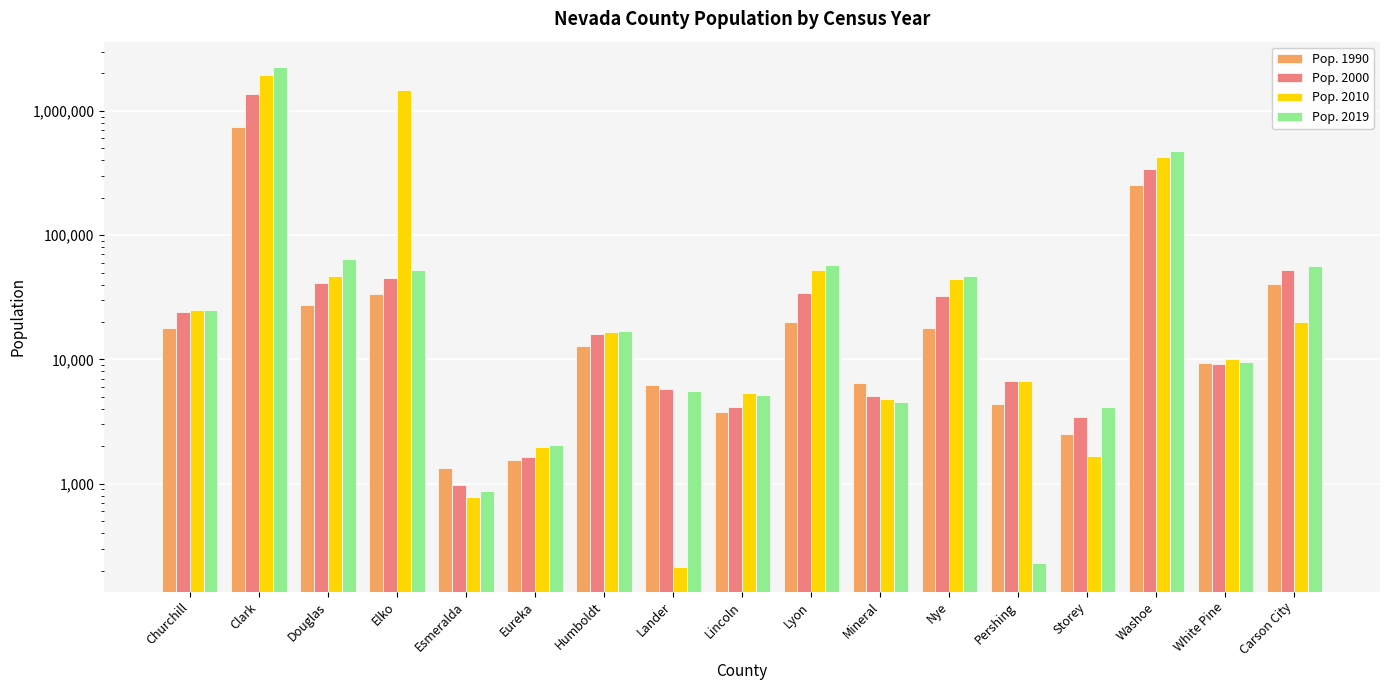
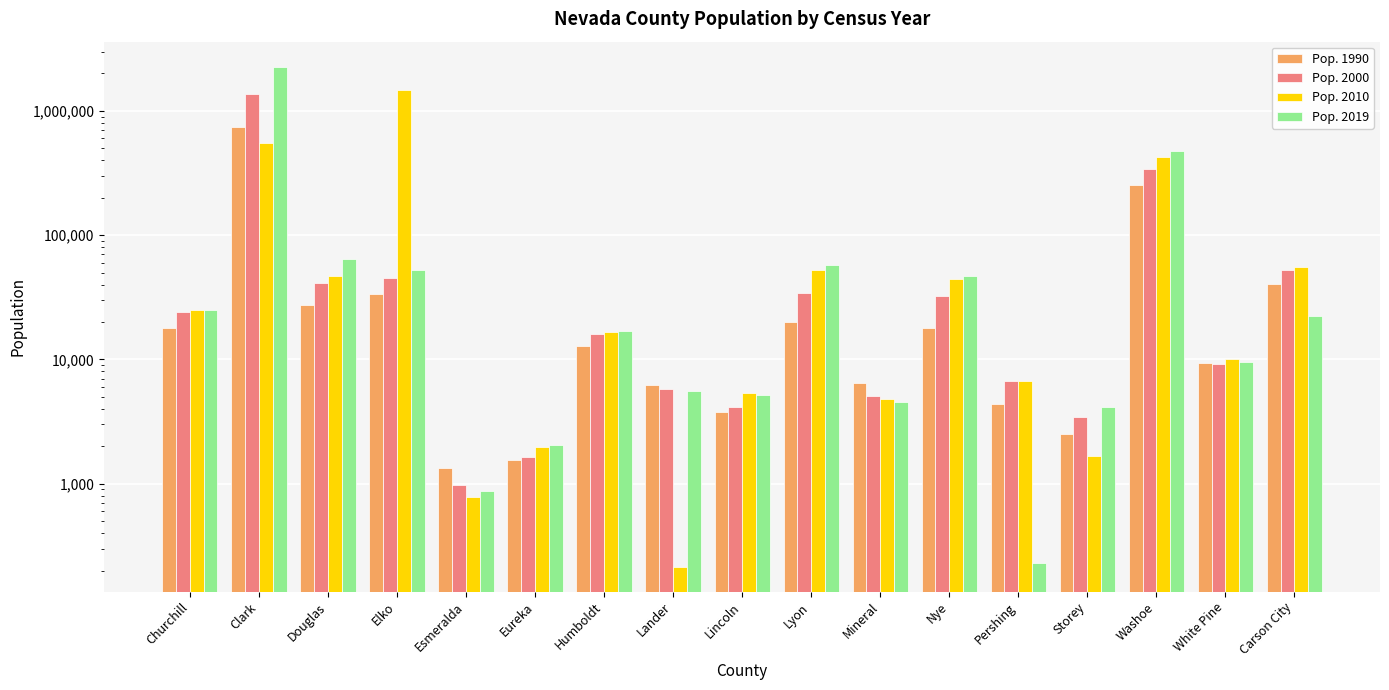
Pop. 2010, Clark: 2,000,000 -> 600,000
Pop. 2010, Carson City: 20,000 -> 60,000
Pop. 2019, Carson City: 60,000 -> 22,000
